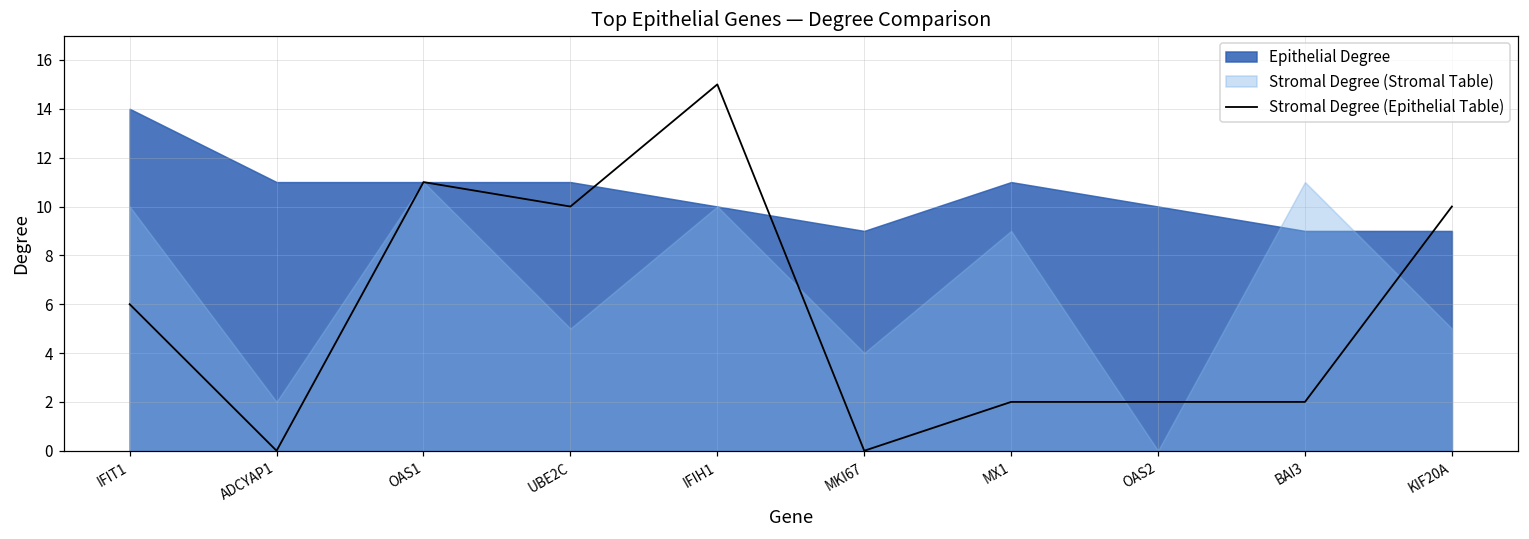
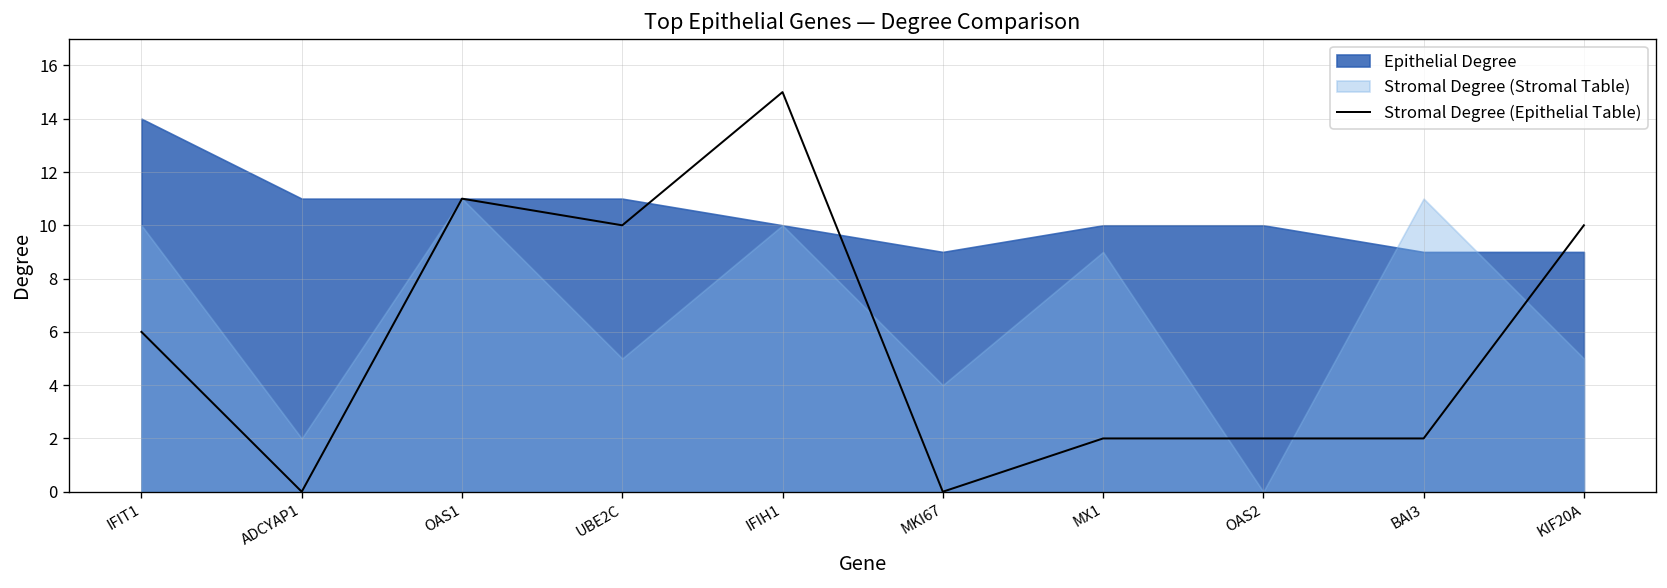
Epithelial Degree, MX1: 11 -> 10
